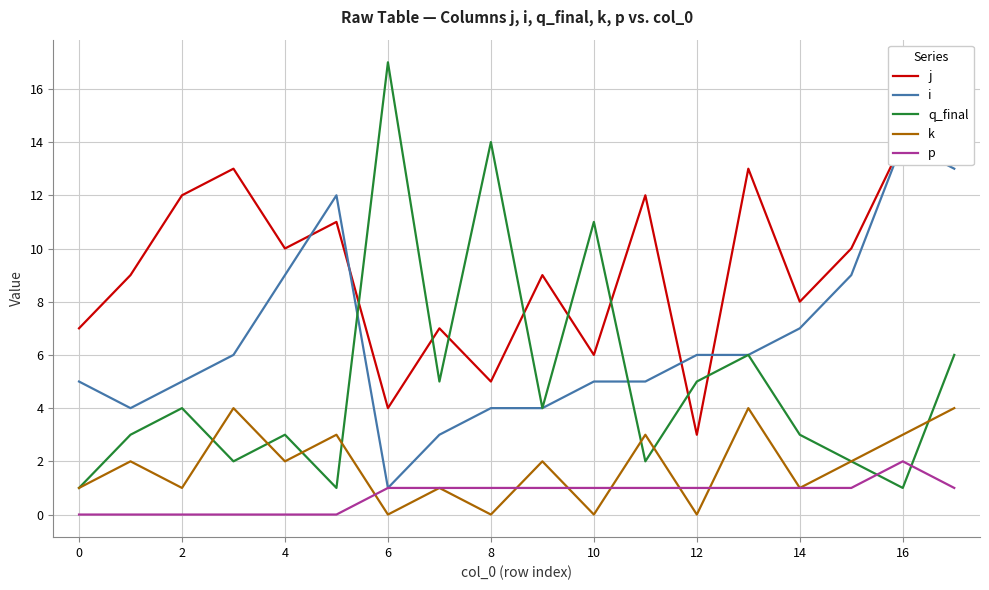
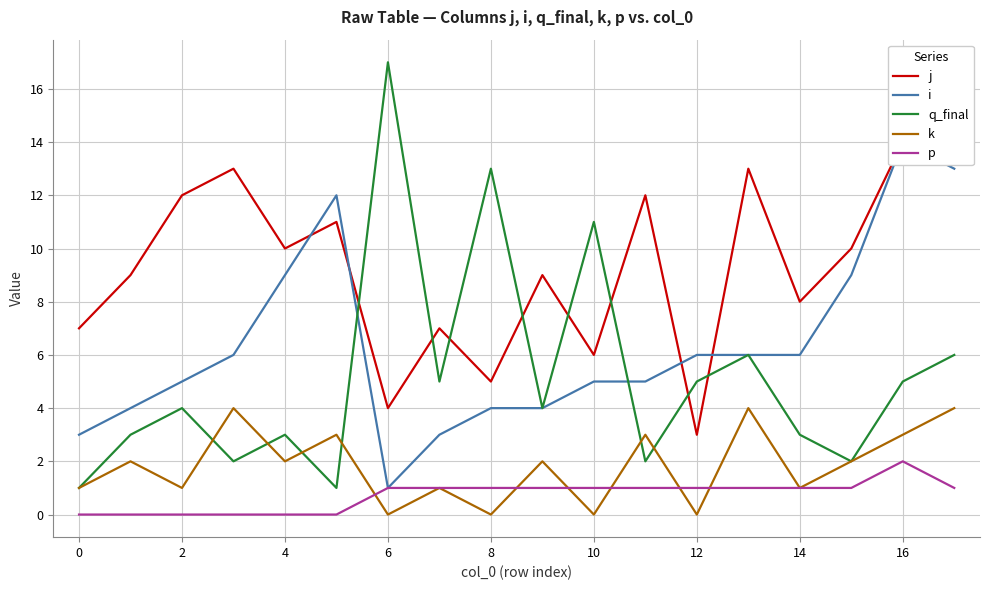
i, 0: 5 -> 3
q_final, 8: 14 -> 13
i, 14: 7 -> 6
q_final, 16: 1 -> 5
